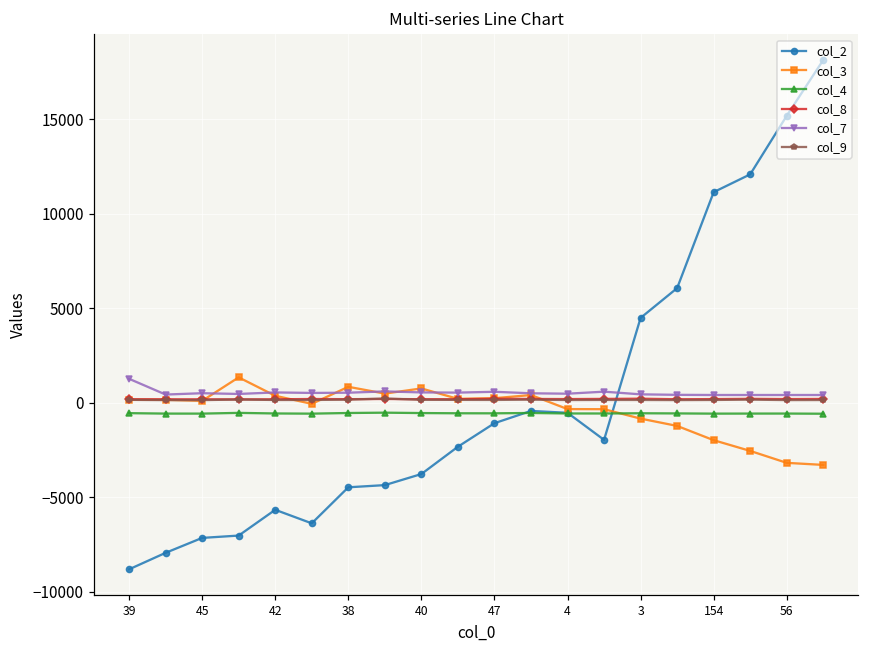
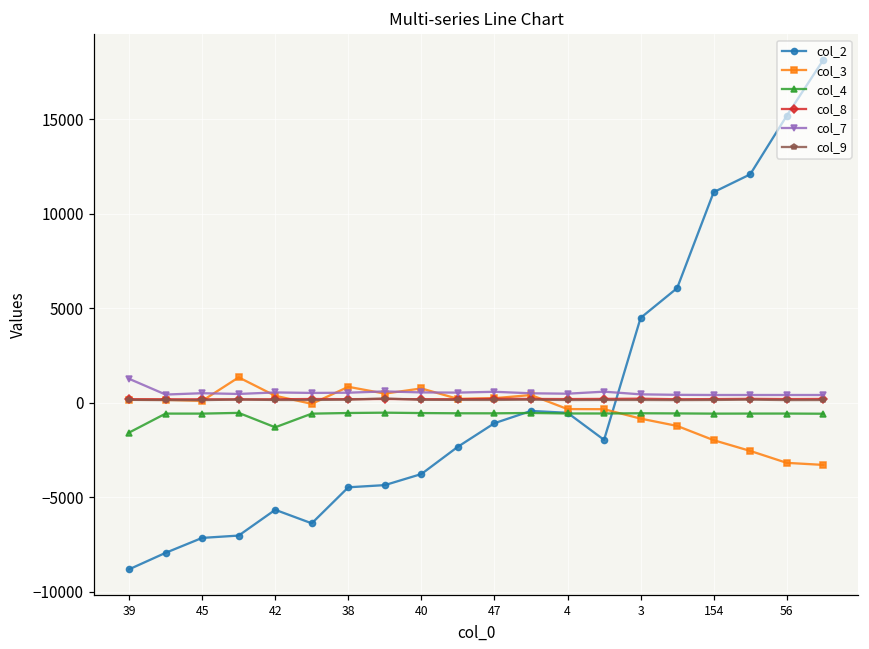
col_4, 39: -500 -> -1600
col_4, 42: -600 -> -1300
